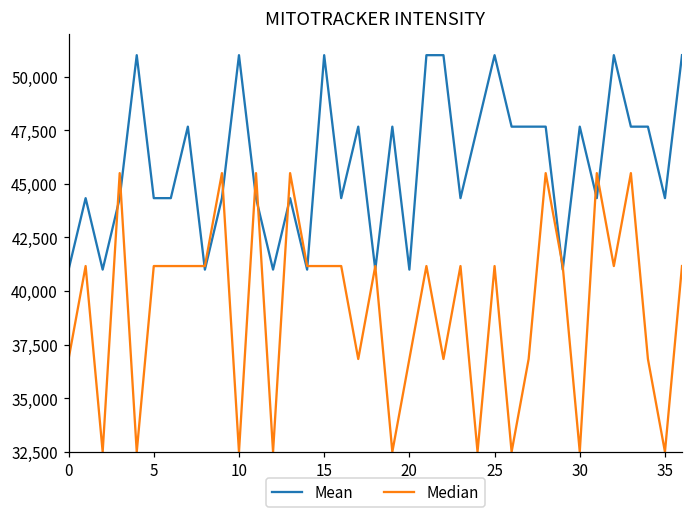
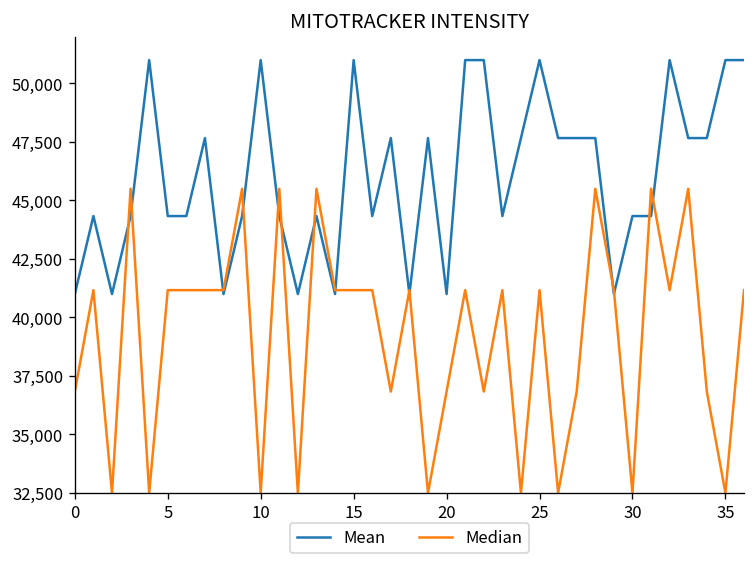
Mean, 30: 47,700 -> 44,300
Mean, 35: 44,300 -> 51,000
